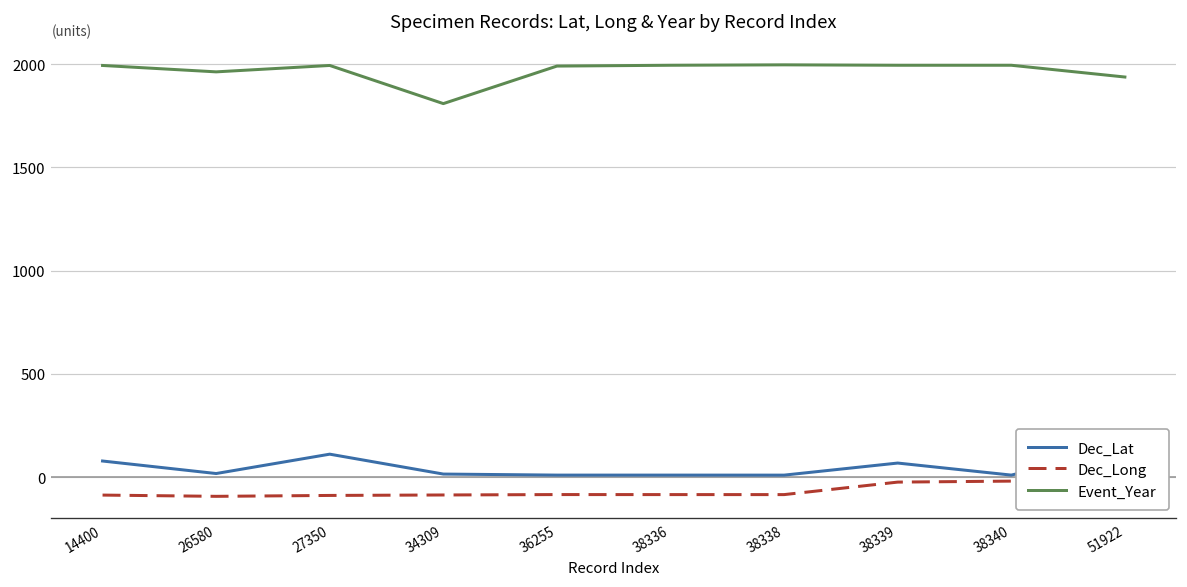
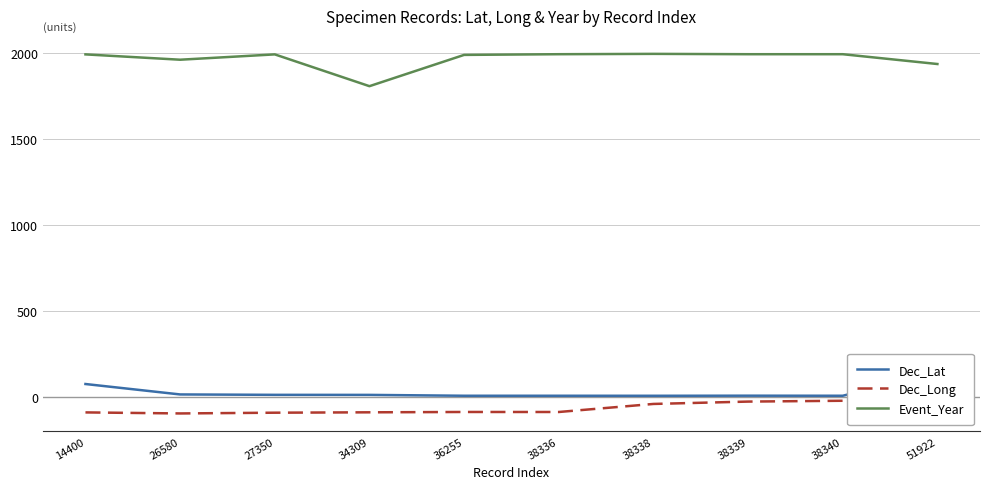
Dec_Lat, 27350: 110 -> 20
Dec_Long, 38338: -80 -> -40
Dec_Lat, 38339: 70 -> 10
